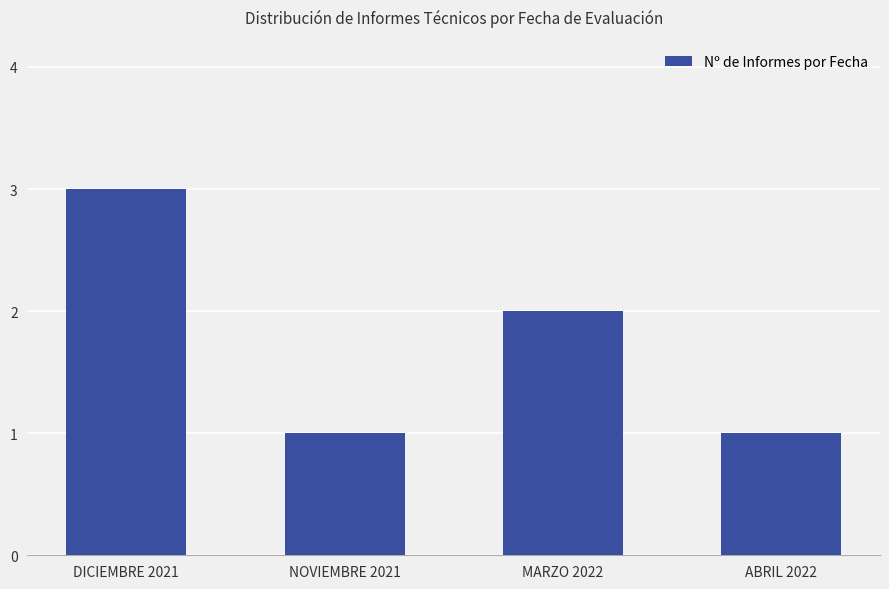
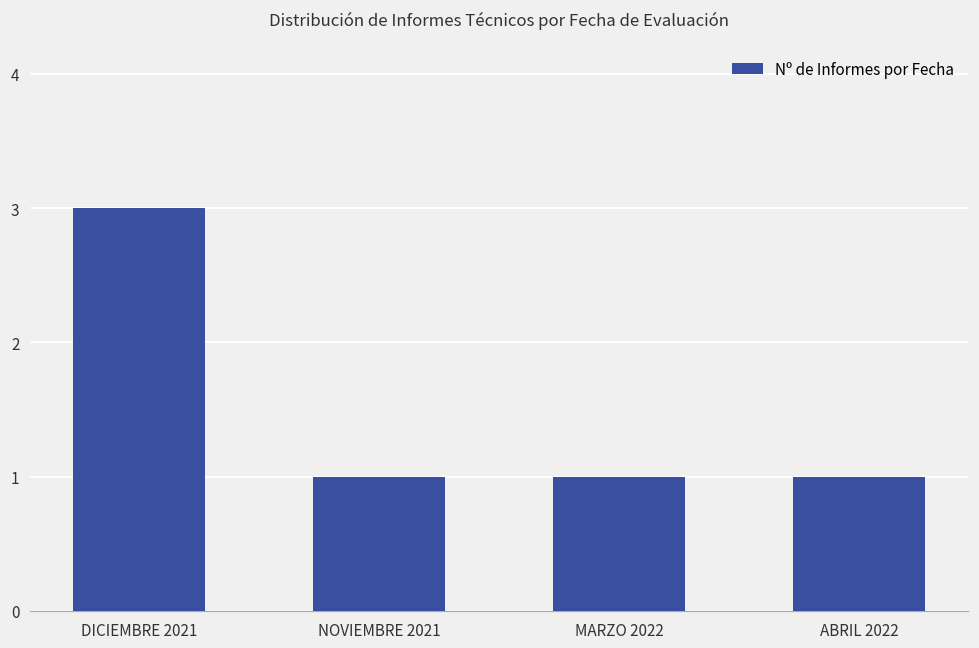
MARZO 2022: 2 -> 1
